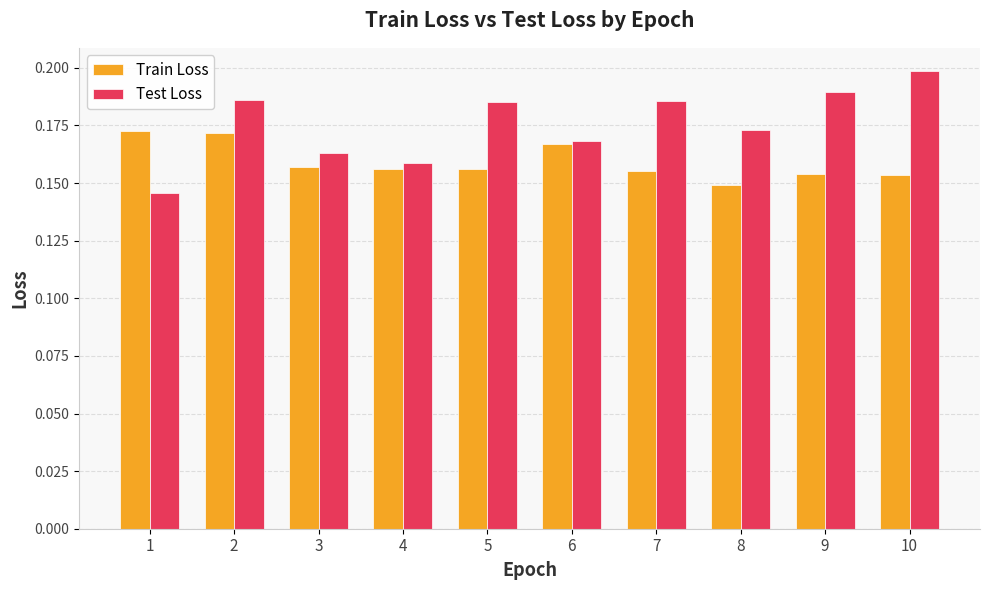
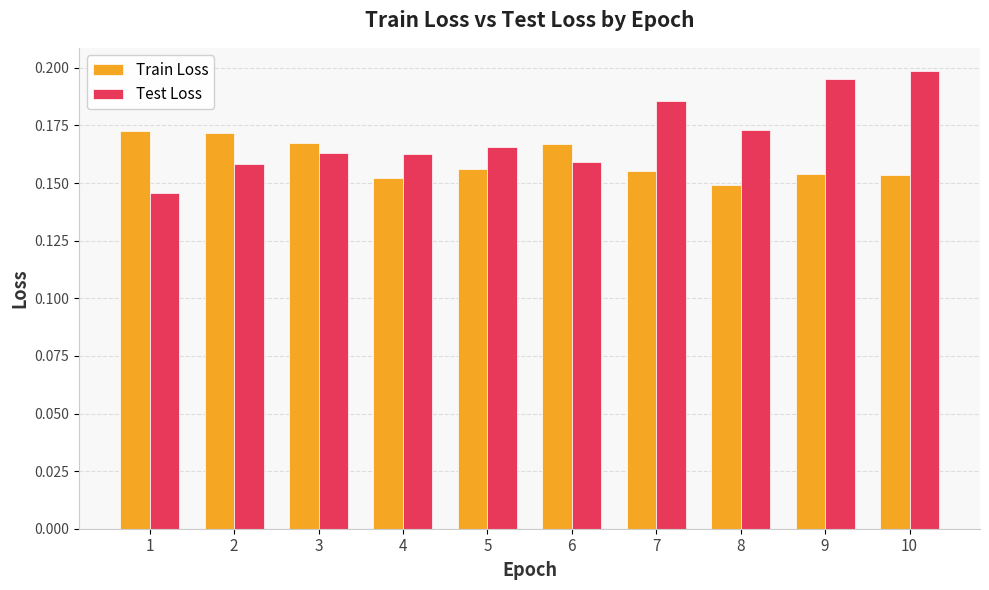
Test Loss, 2: 0.186 -> 0.158
Train Loss, 3: 0.157 -> 0.168
Train Loss, 4: 0.156 -> 0.152
Test Loss, 4: 0.159 -> 0.163
Test Loss, 5: 0.185 -> 0.166
Test Loss, 6: 0.168 -> 0.159
Test Loss, 9: 0.190 -> 0.195
